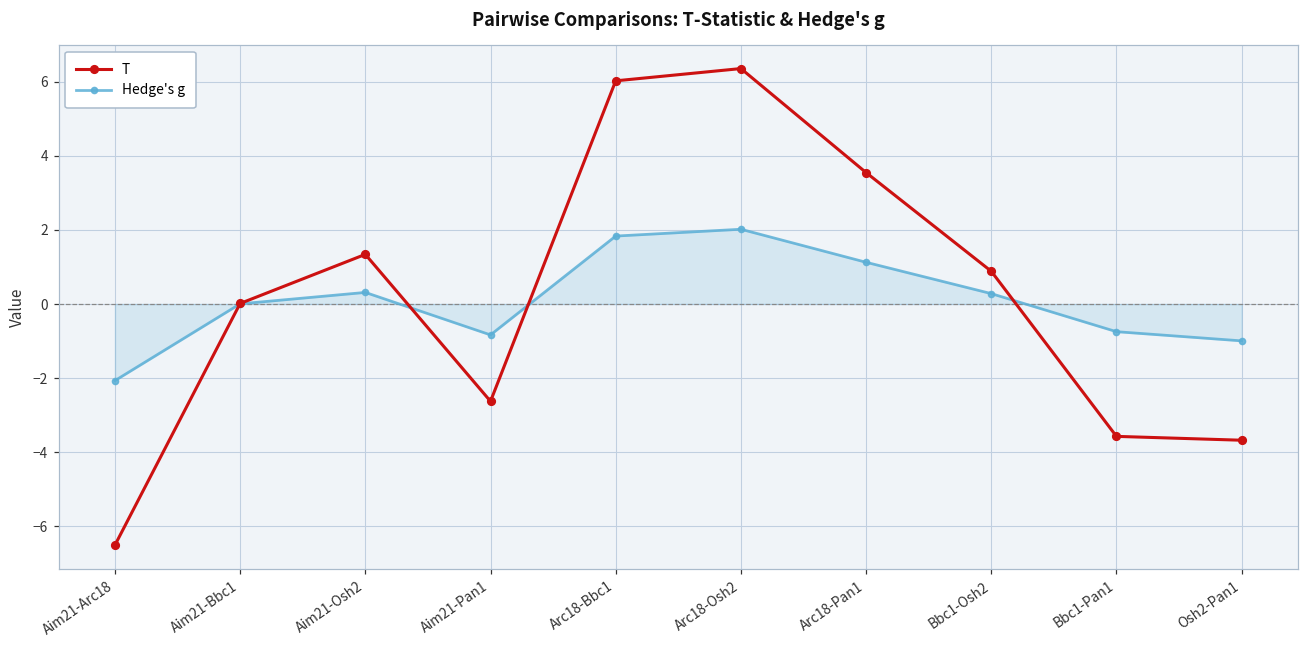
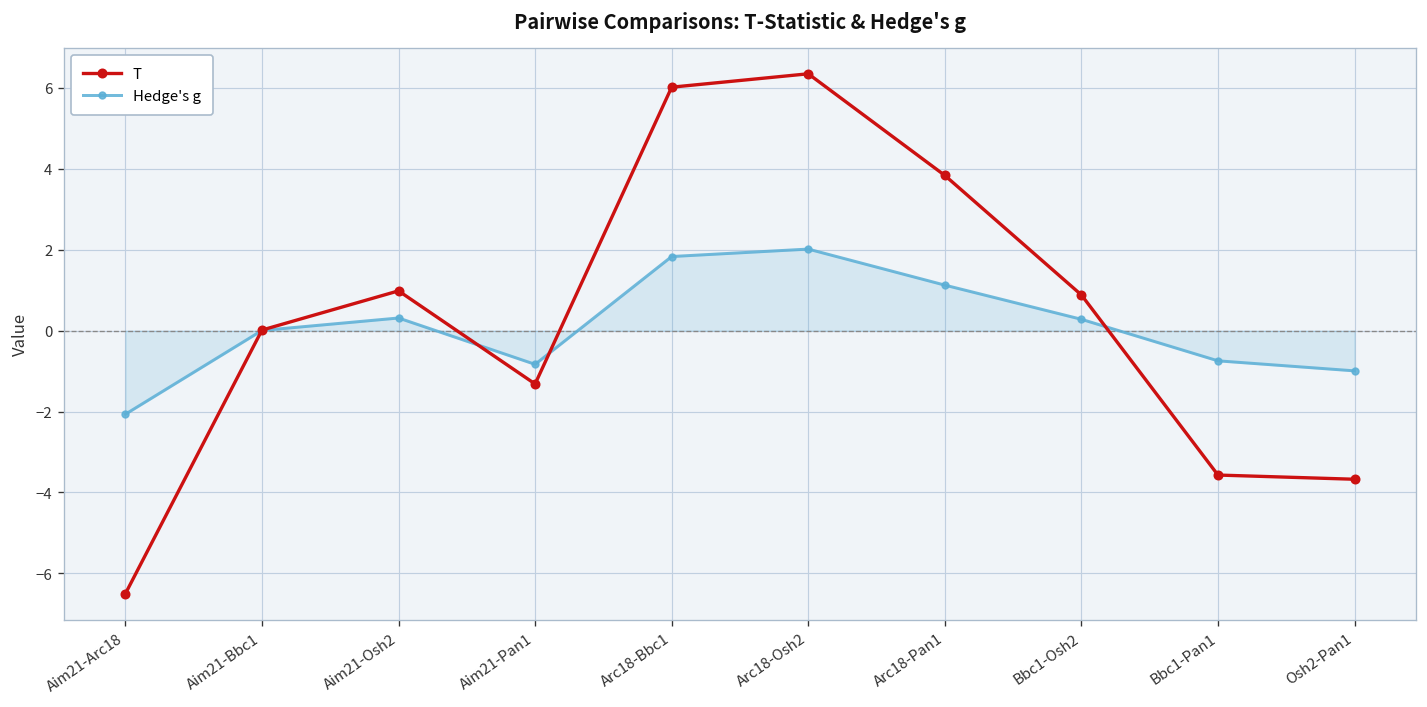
T, Aim21-Osh2: 1.3 -> 1.0
T, Aim21-Pan1: -2.6 -> -1.3
T, Arc18-Pan1: 3.5 -> 3.8
